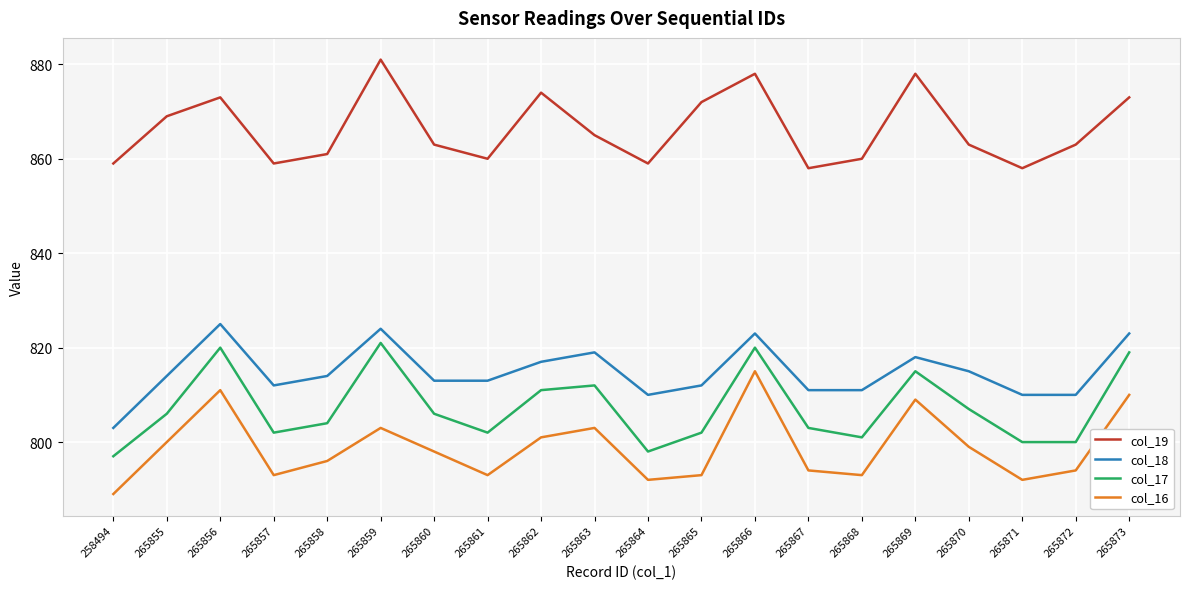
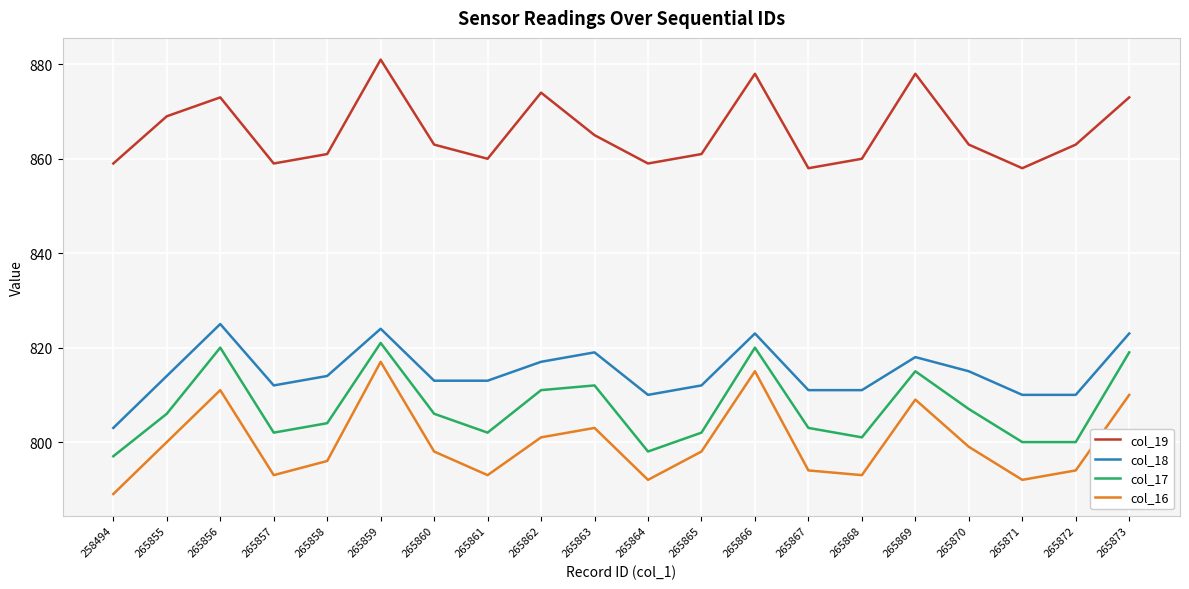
col_16, 265859: 803 -> 817
col_19, 265865: 872 -> 861
col_16, 265865: 793 -> 798
